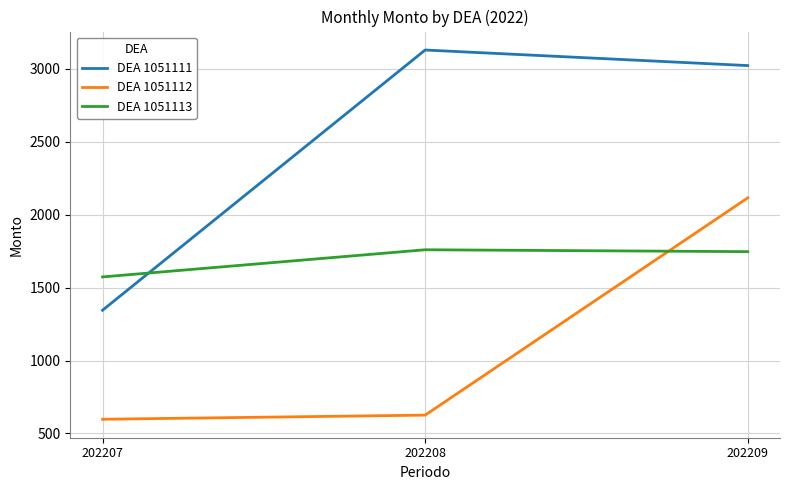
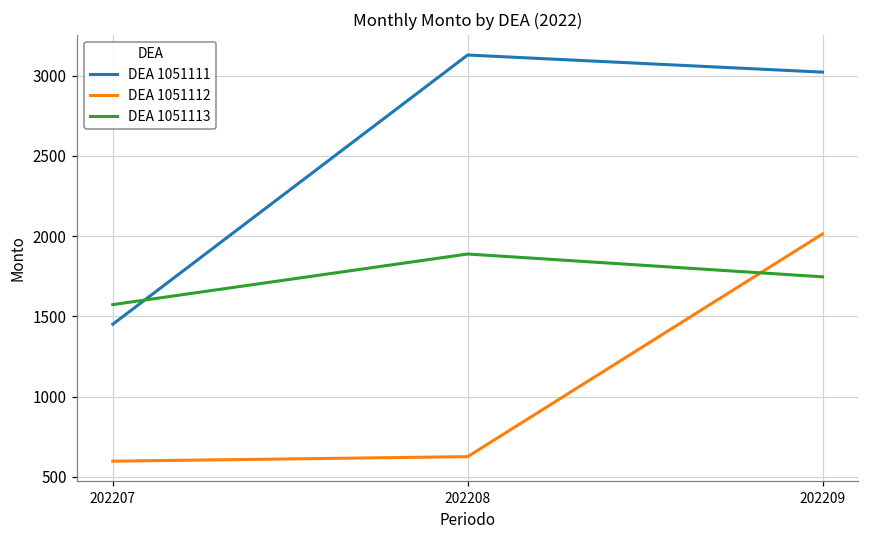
DEA 1051111, 202207: 1340 -> 1450
DEA 1051113, 202208: 1760 -> 1890
DEA 1051112, 202209: 2110 -> 2010
